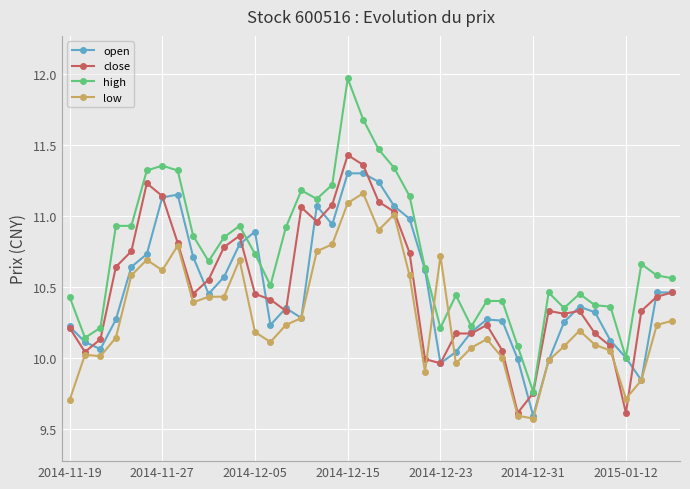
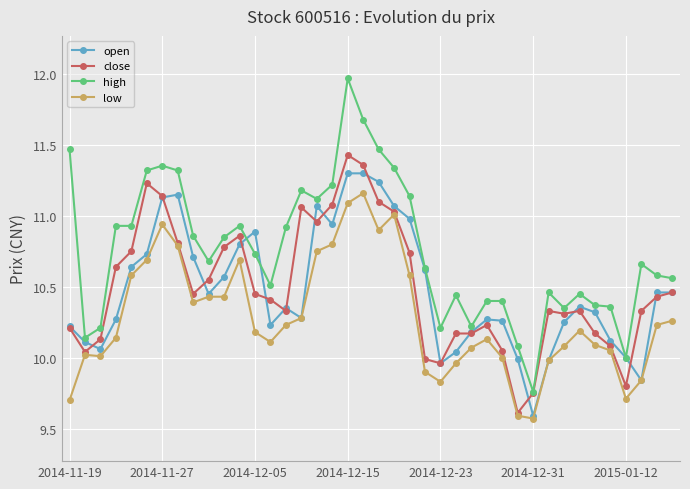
high, 2014-11-19: 10.43 -> 11.47
low, 2014-11-27: 10.62 -> 10.94
low, 2014-12-23: 10.72 -> 9.83
close, 2015-01-12: 9.61 -> 9.80
